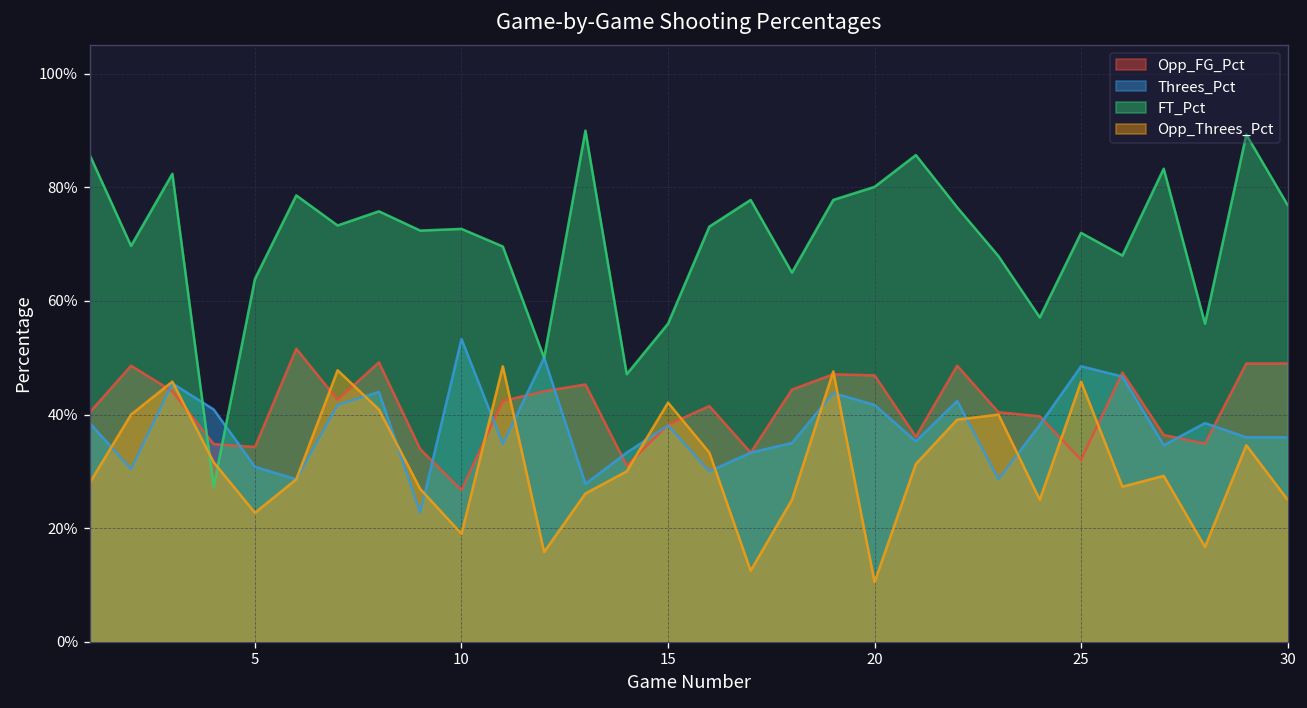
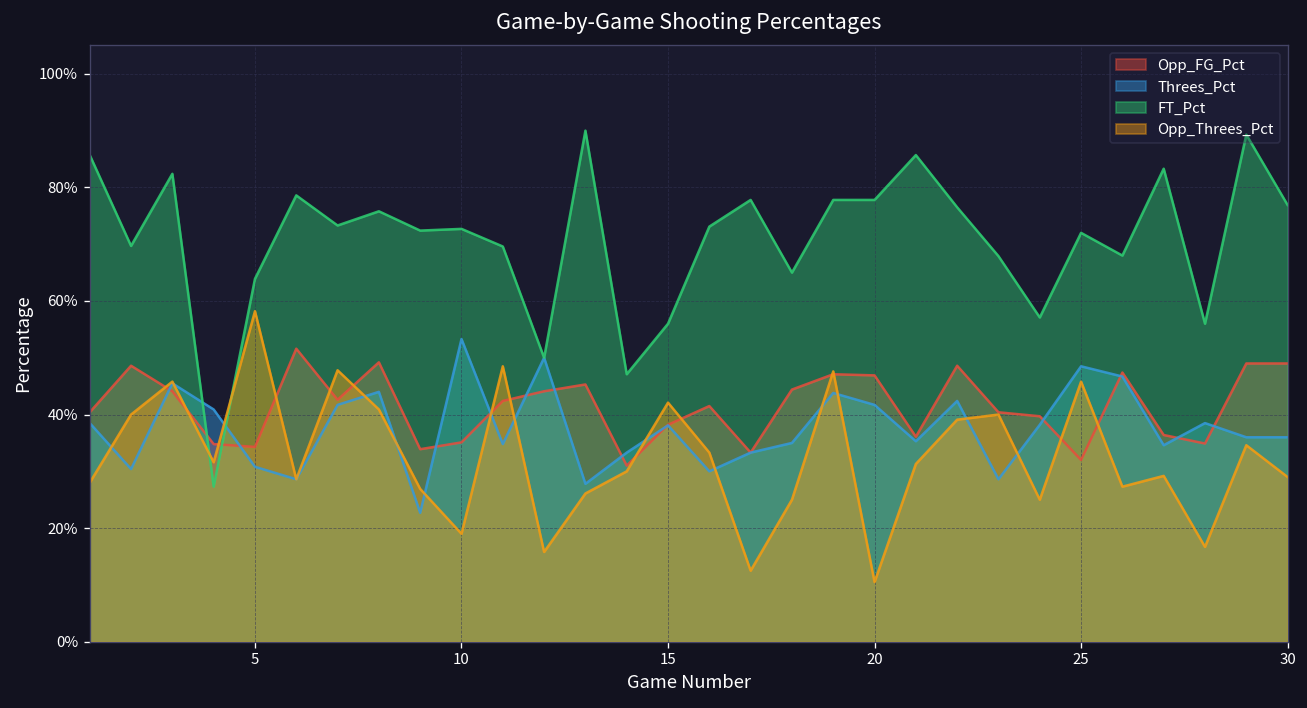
Opp_Threes_Pct, 5: 23% -> 58%
Opp_FG_Pct, 10: 27% -> 35%
FT_Pct, 20: 80% -> 78%
Opp_Threes_Pct, 30: 25% -> 29%
